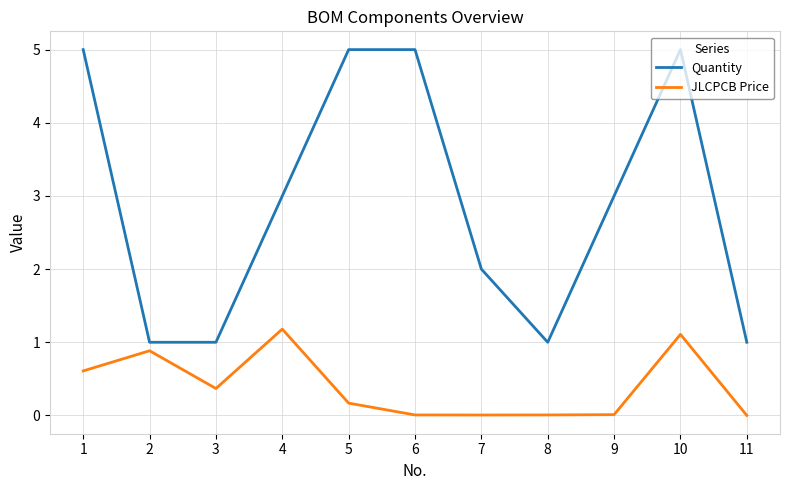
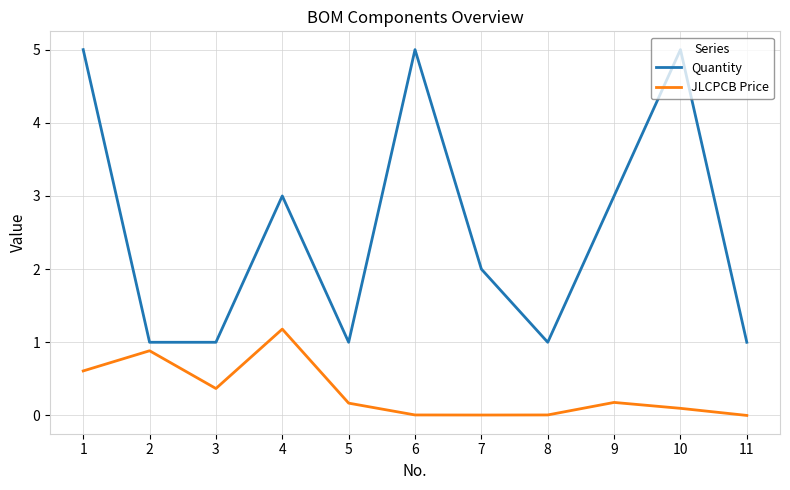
Quantity, 5: 5 -> 1
JLCPCB Price, 9: 0.0 -> 0.2
JLCPCB Price, 10: 1.1 -> 0.1
